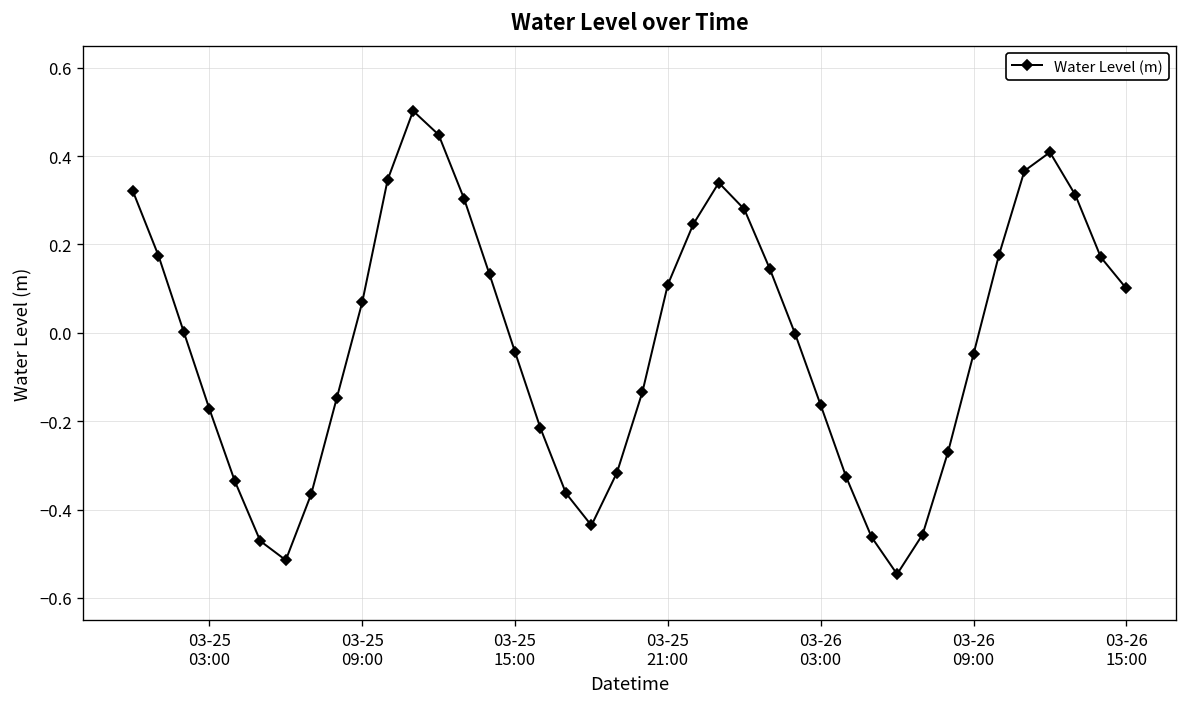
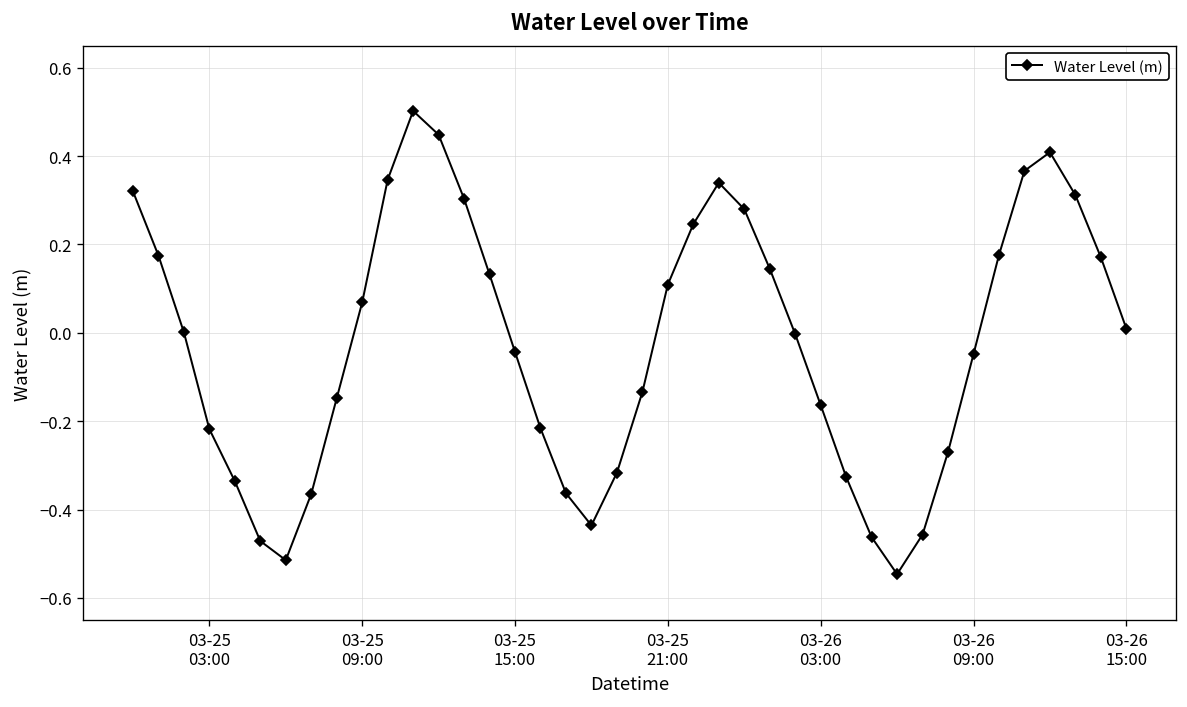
03-25 03:00: -0.17 -> -0.22
03-26 15:00: 0.10 -> 0.01
